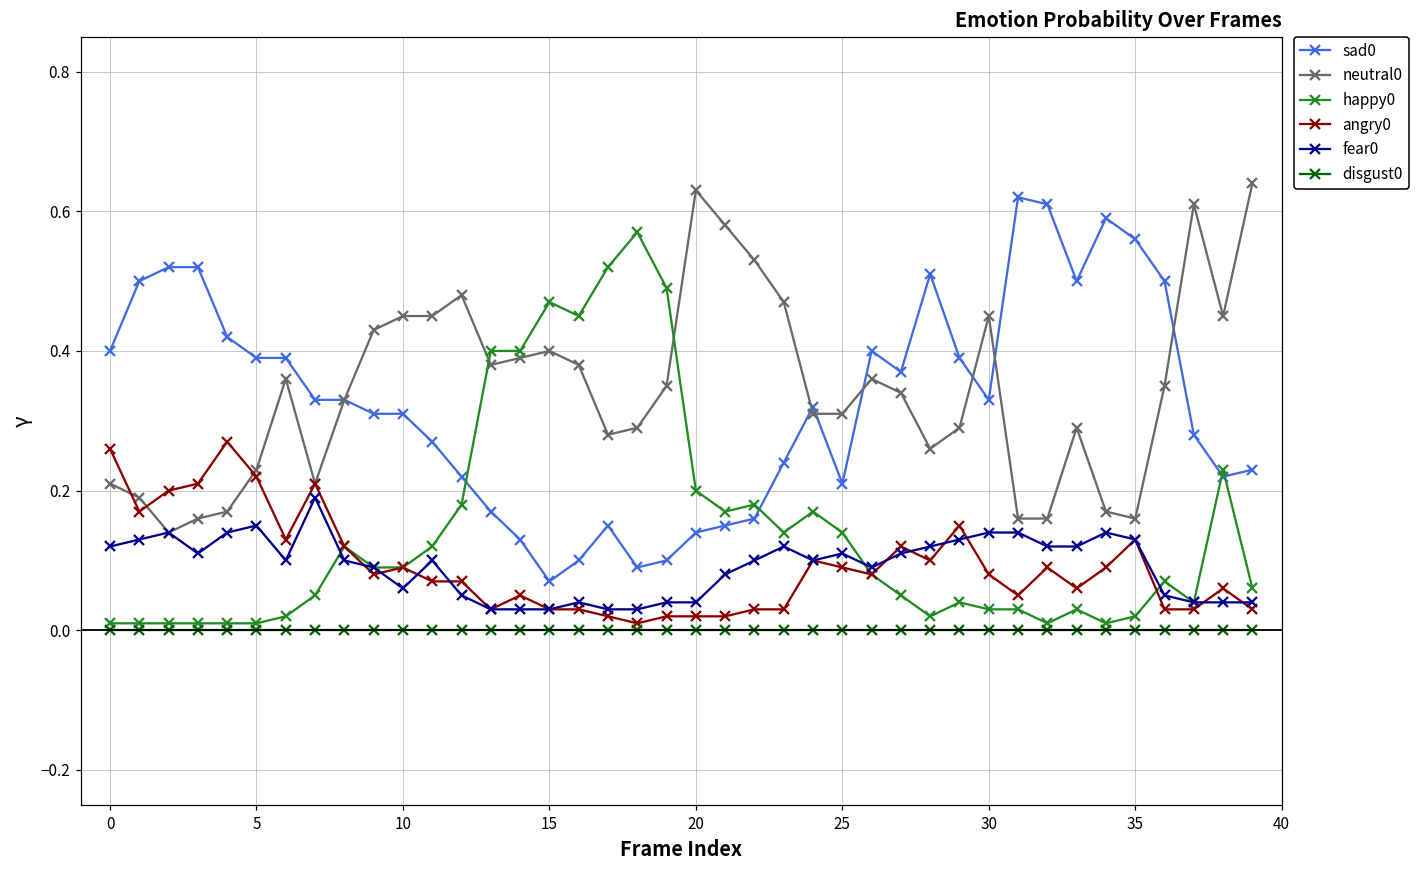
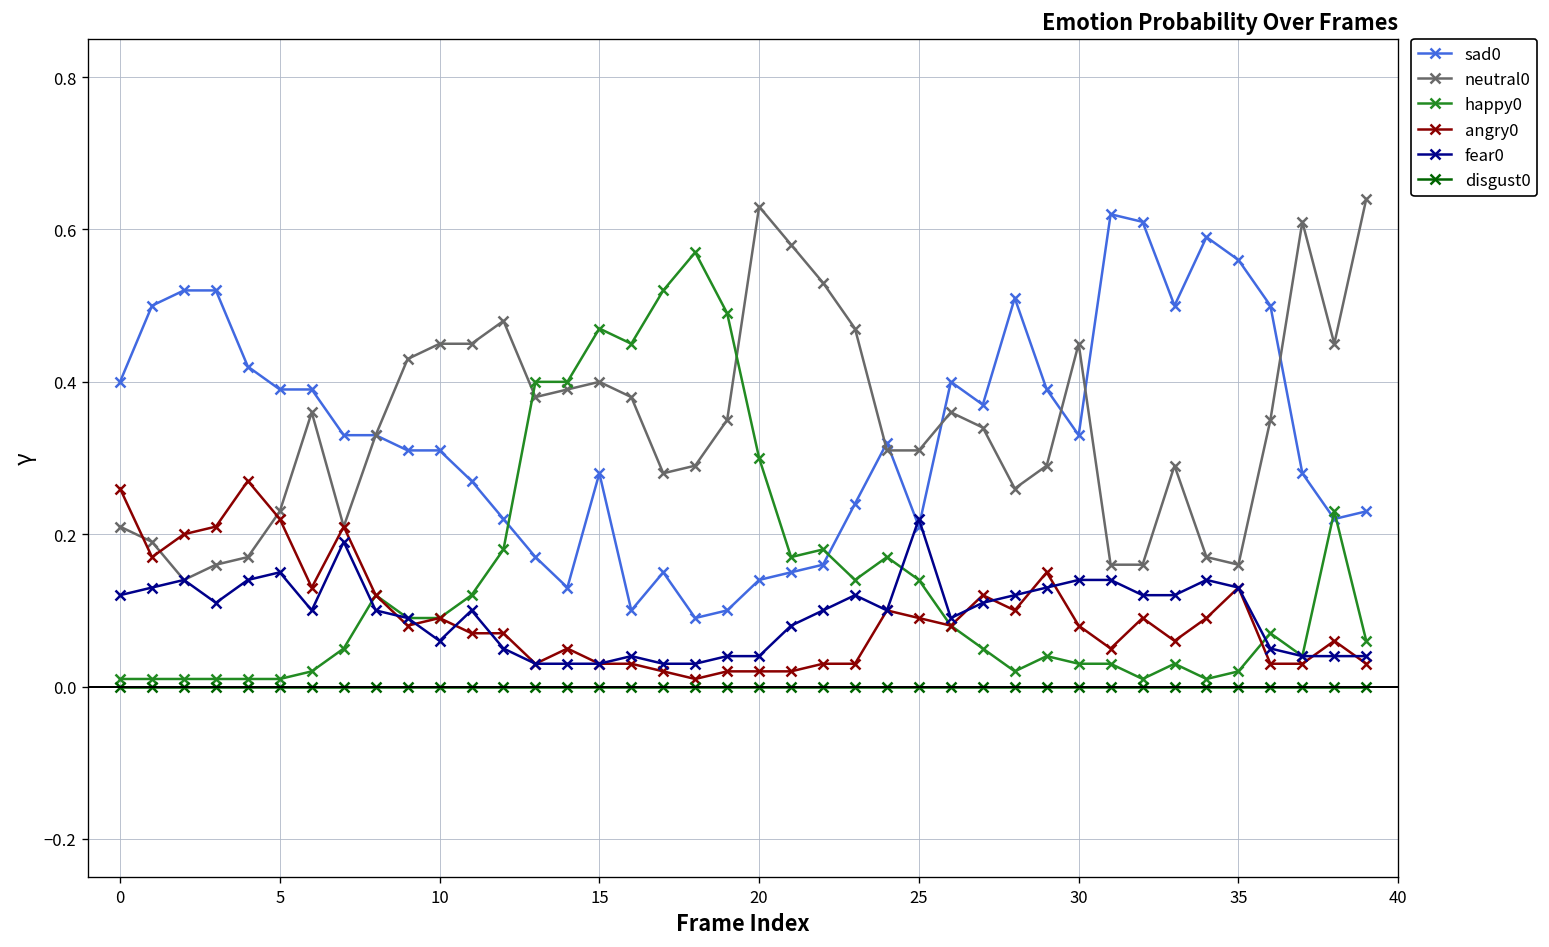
sad0, 15: 0.07 -> 0.28
happy0, 20: 0.2 -> 0.3
fear0, 25: 0.11 -> 0.22
